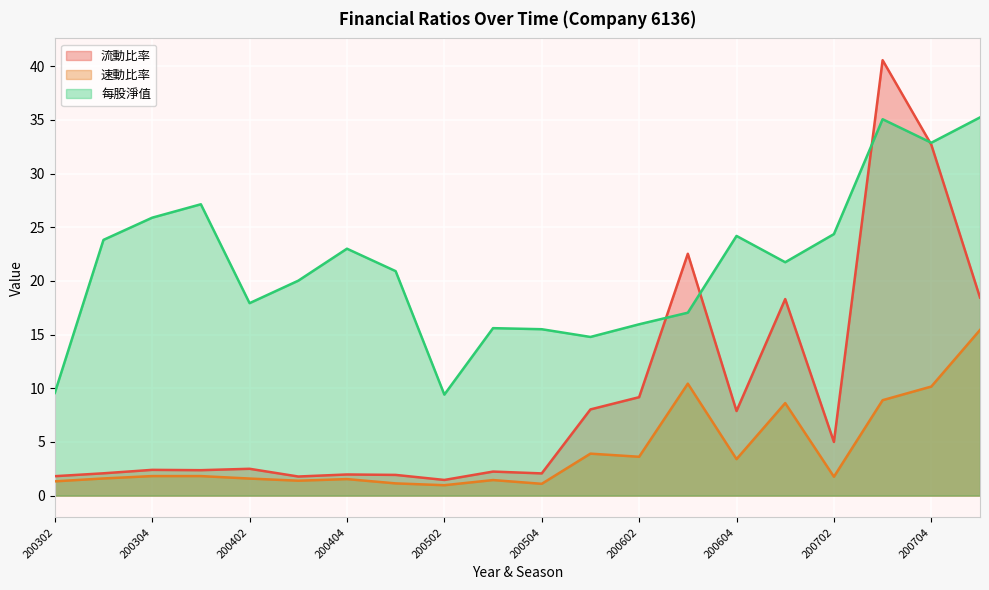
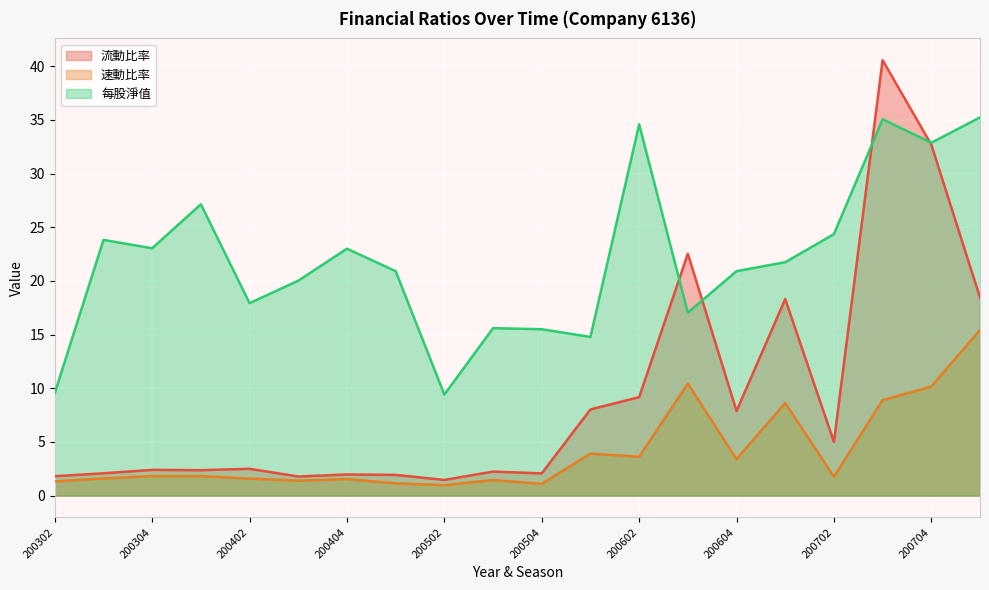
每股淨值, 200304: 25.9 -> 23.0
每股淨值, 200602: 16.0 -> 34.6
每股淨值, 200604: 24.2 -> 20.9
